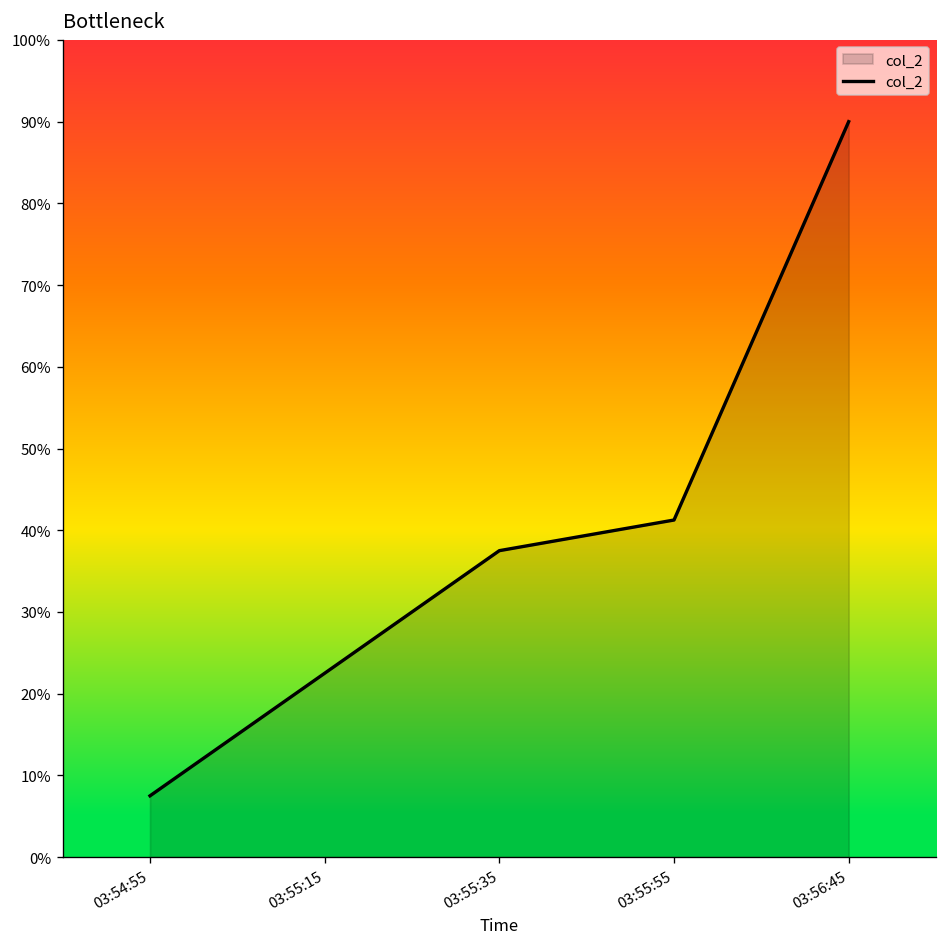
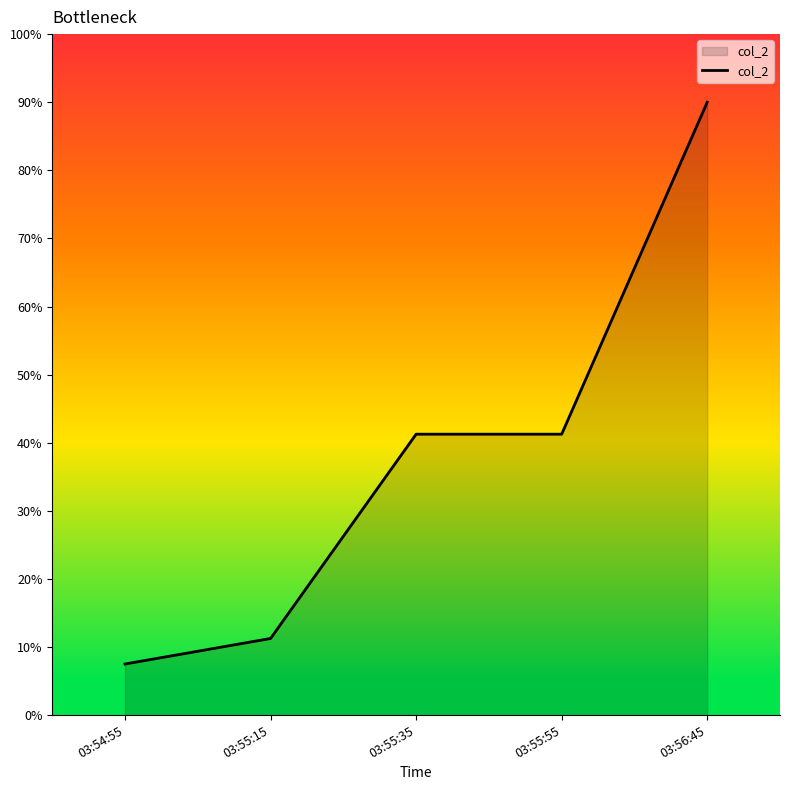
03:55:15: 23% -> 11%
03:55:35: 38% -> 41%
